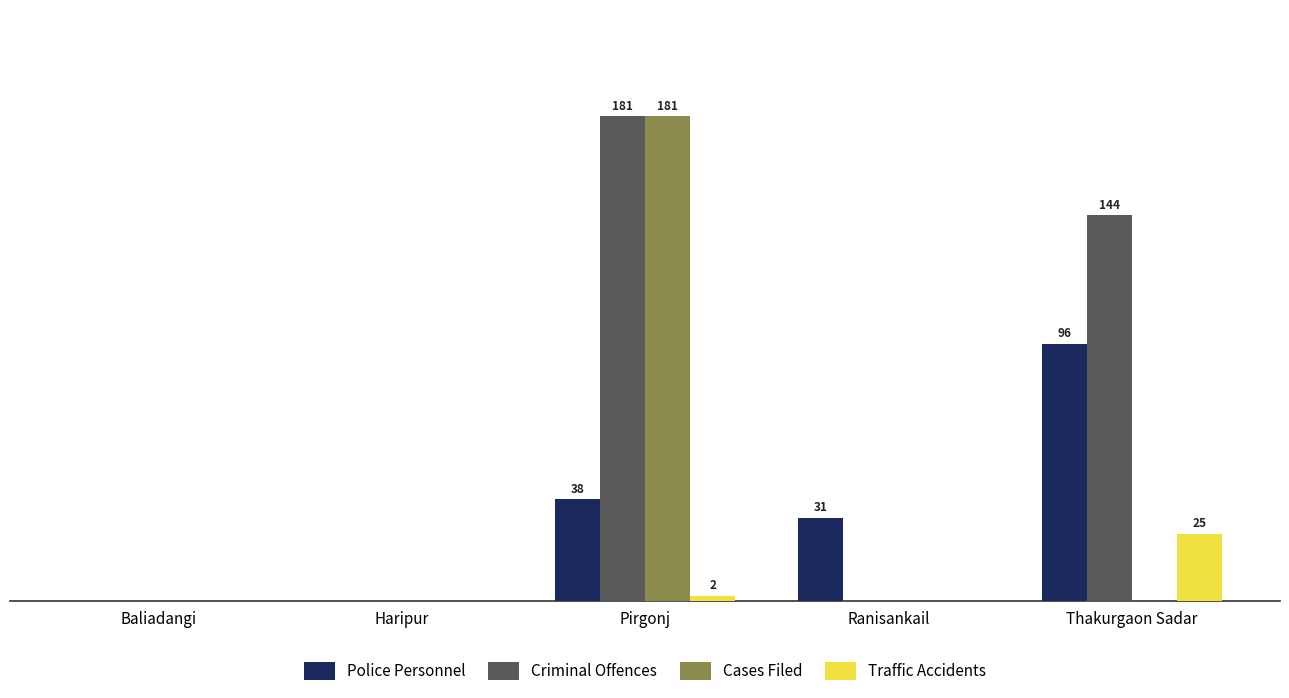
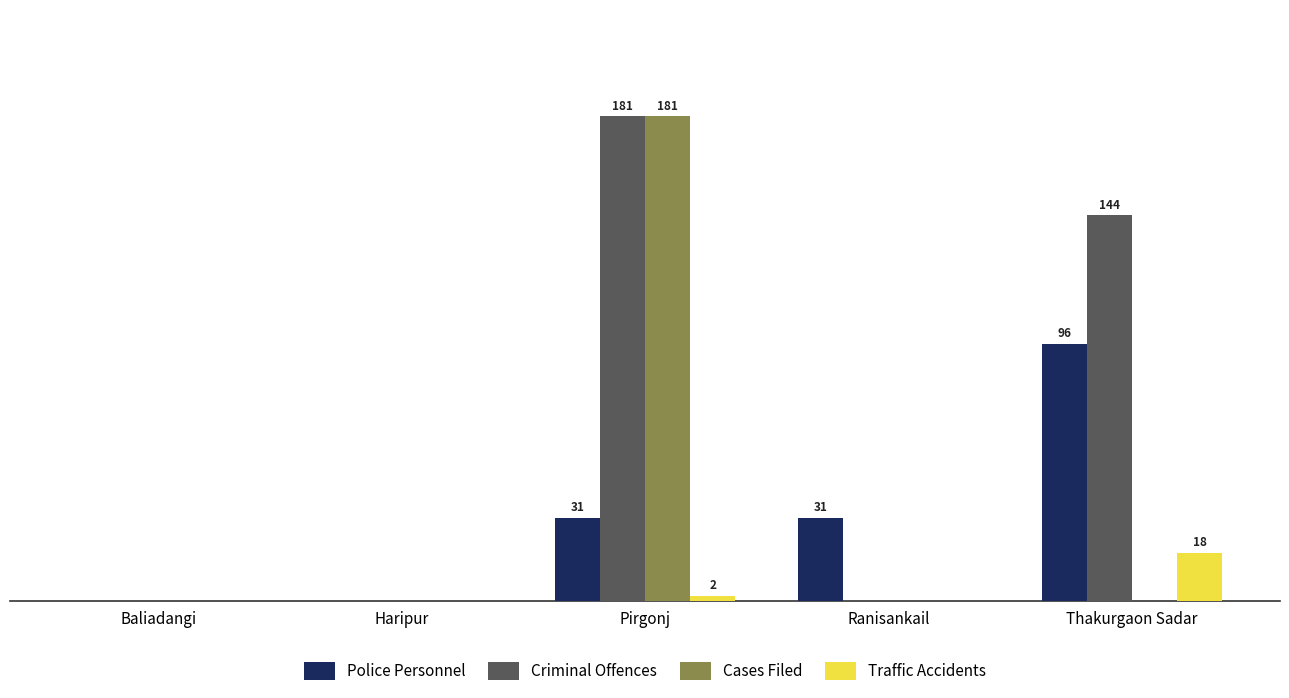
Police Personnel, Pirgonj: 38 -> 31
Traffic Accidents, Thakurgaon Sadar: 25 -> 18
